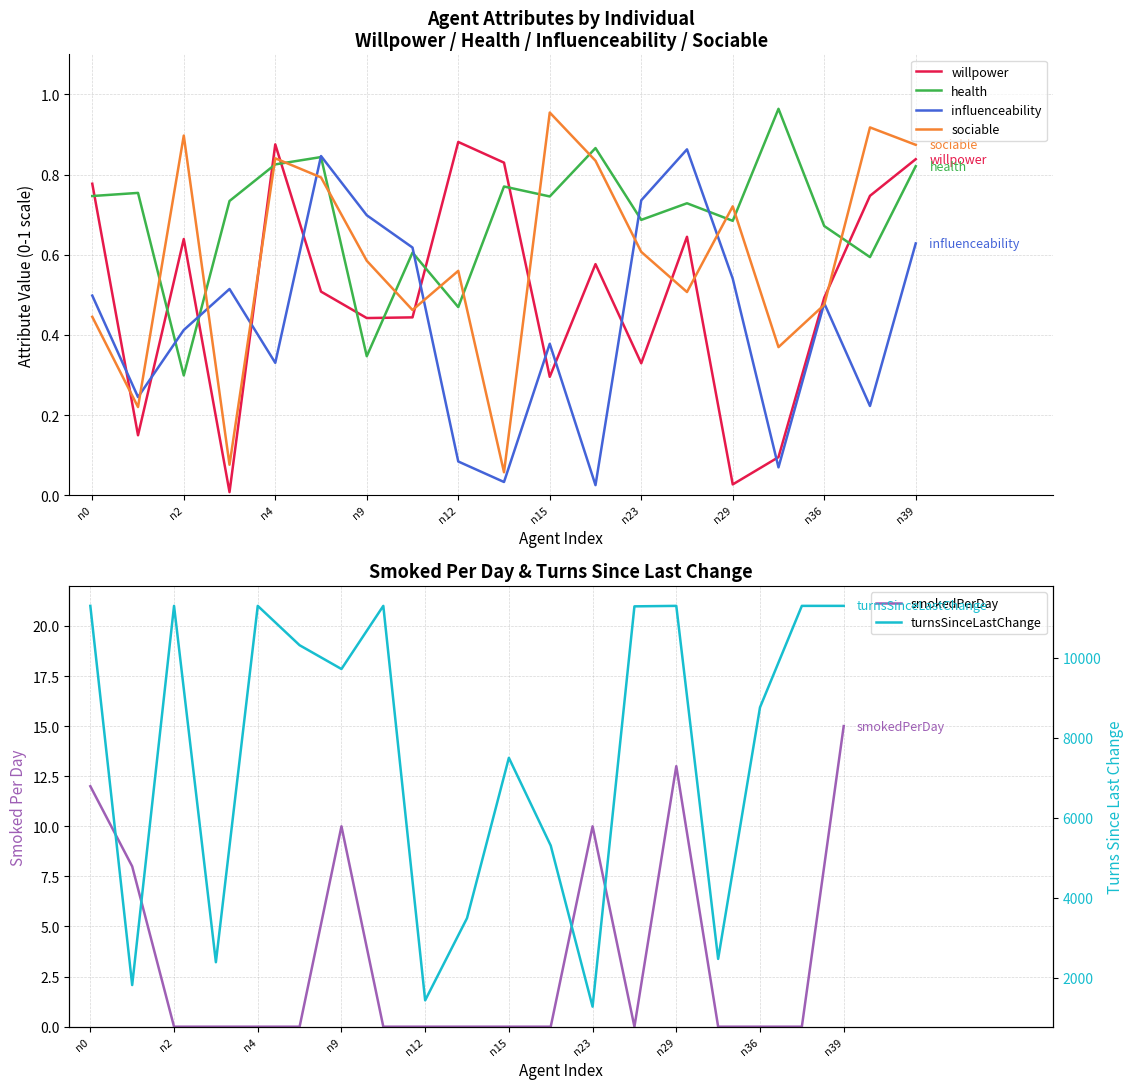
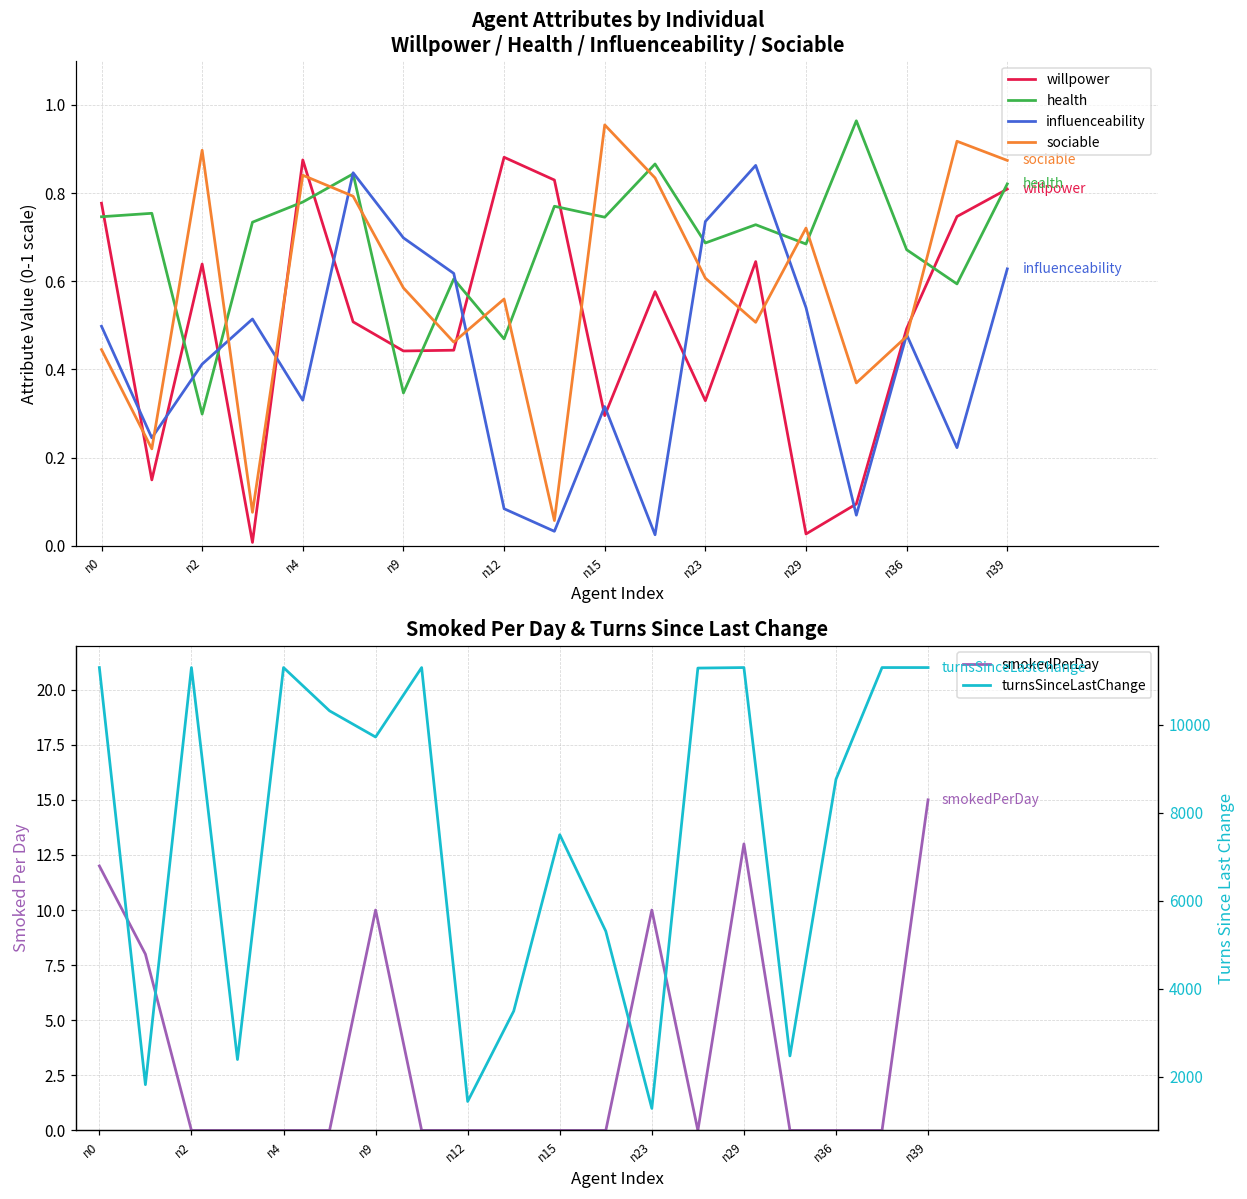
Agent Attributes by Individual Willpower / Health / Influenceability / Sociable, health, n4: 0.83 -> 0.78
Agent Attributes by Individual Willpower / Health / Influenceability / Sociable, influenceability, n15: 0.38 -> 0.32
Agent Attributes by Individual Willpower / Health / Influenceability / Sociable, willpower, n39: 0.84 -> 0.81
